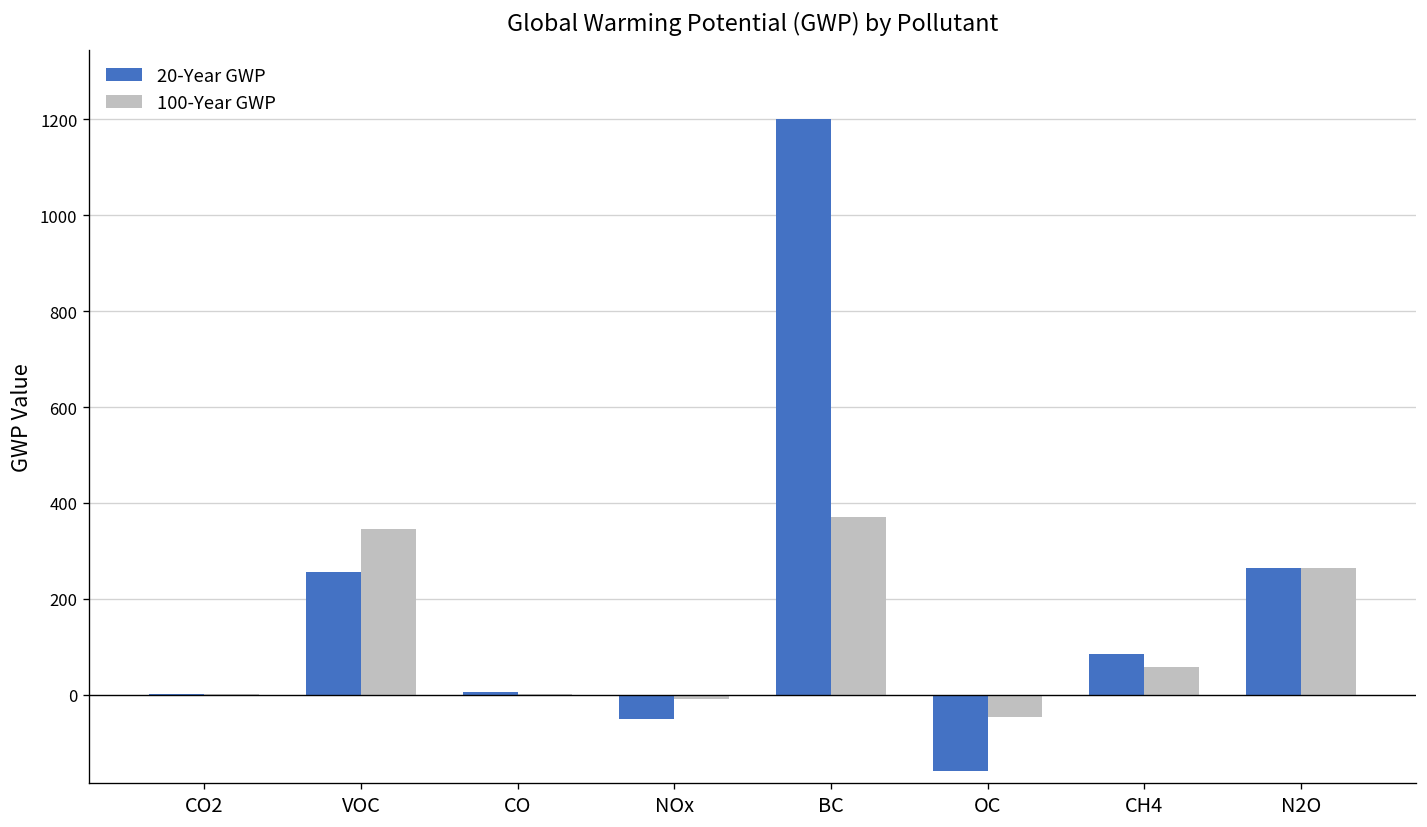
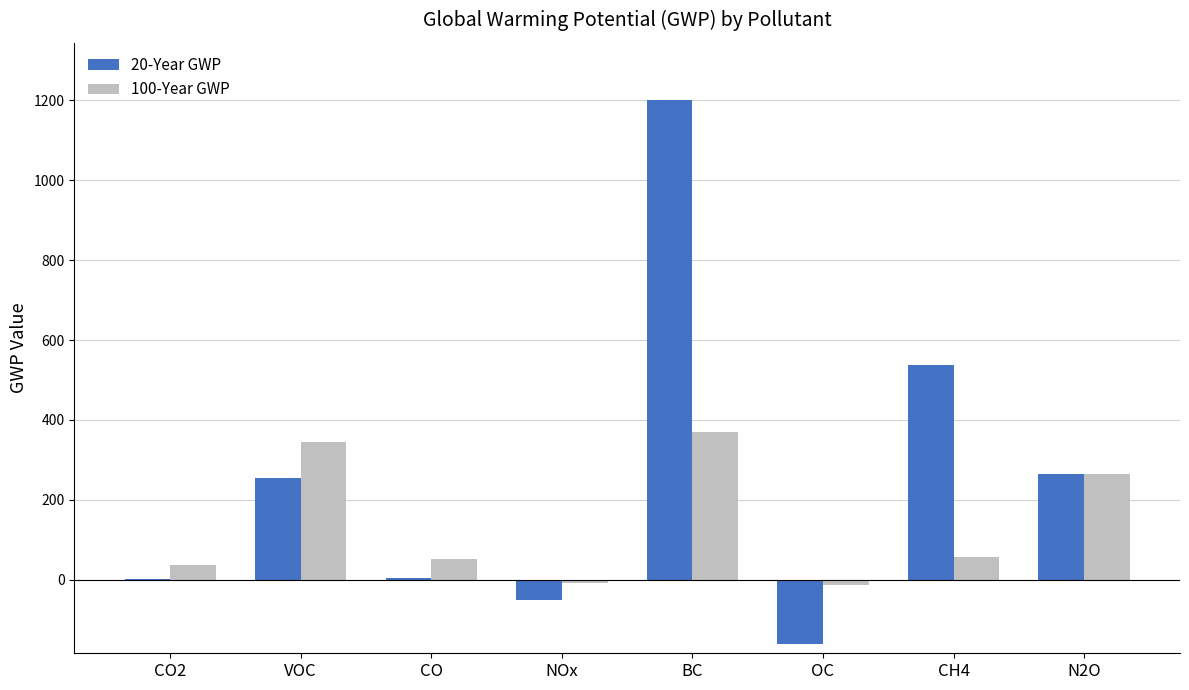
100-Year GWP, CO2: 0 -> 40
100-Year GWP, CO: 0 -> 50
100-Year GWP, OC: -50 -> -10
20-Year GWP, CH4: 80 -> 540
